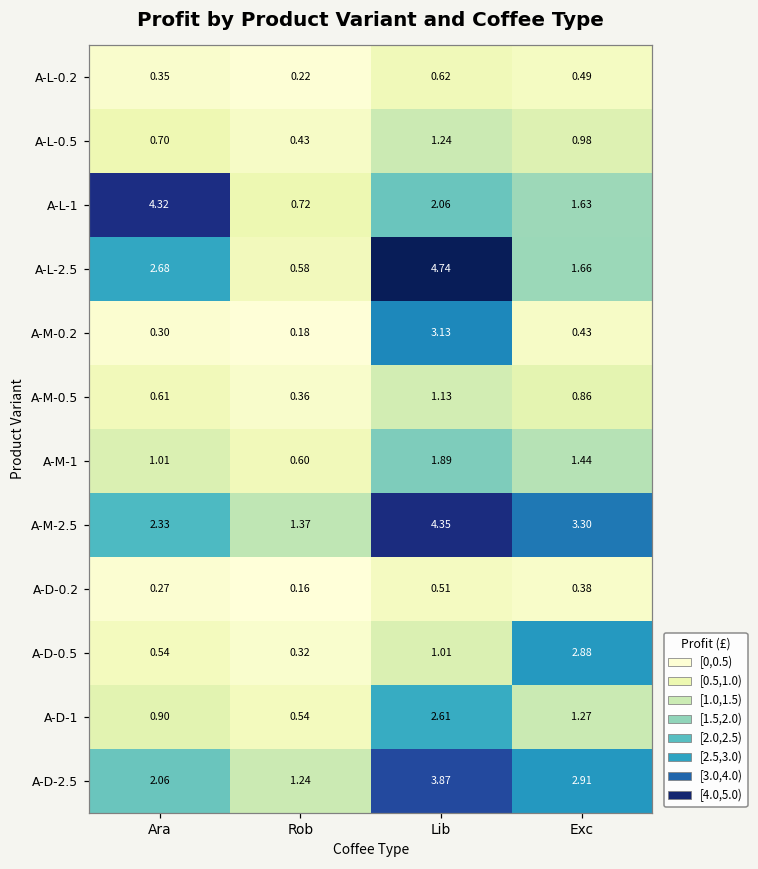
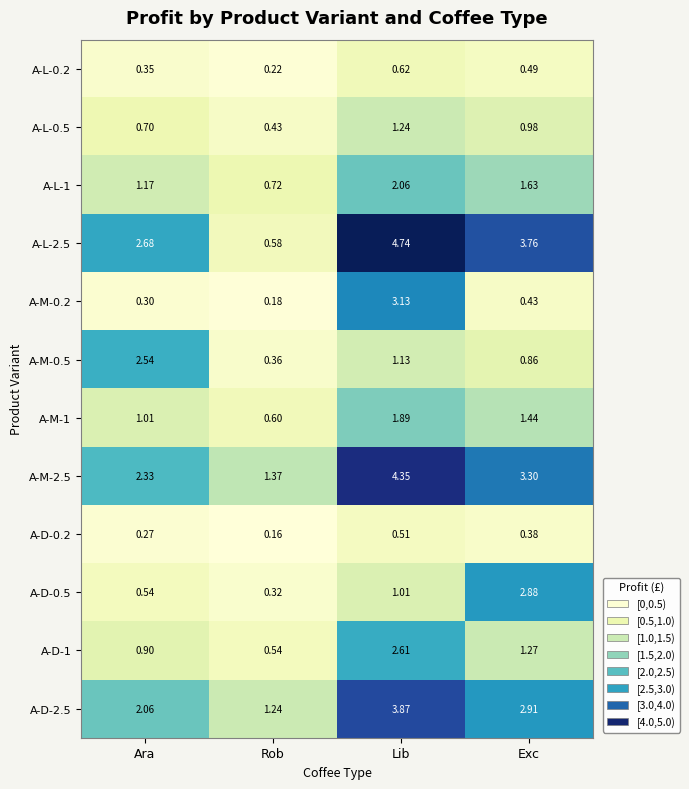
A-L-1, Ara: 4.32 -> 1.17
A-L-2.5, Exc: 1.66 -> 3.76
A-M-0.5, Ara: 0.61 -> 2.54
